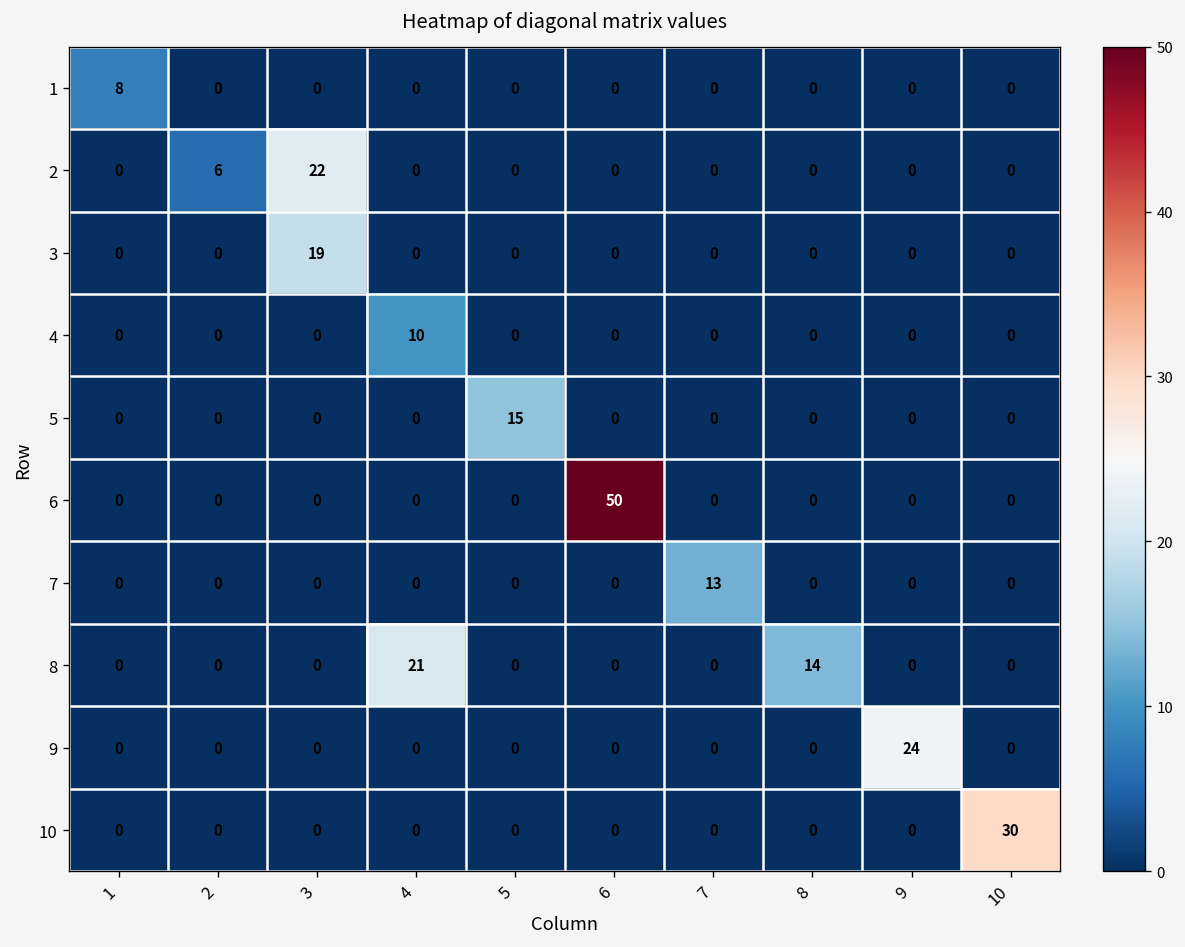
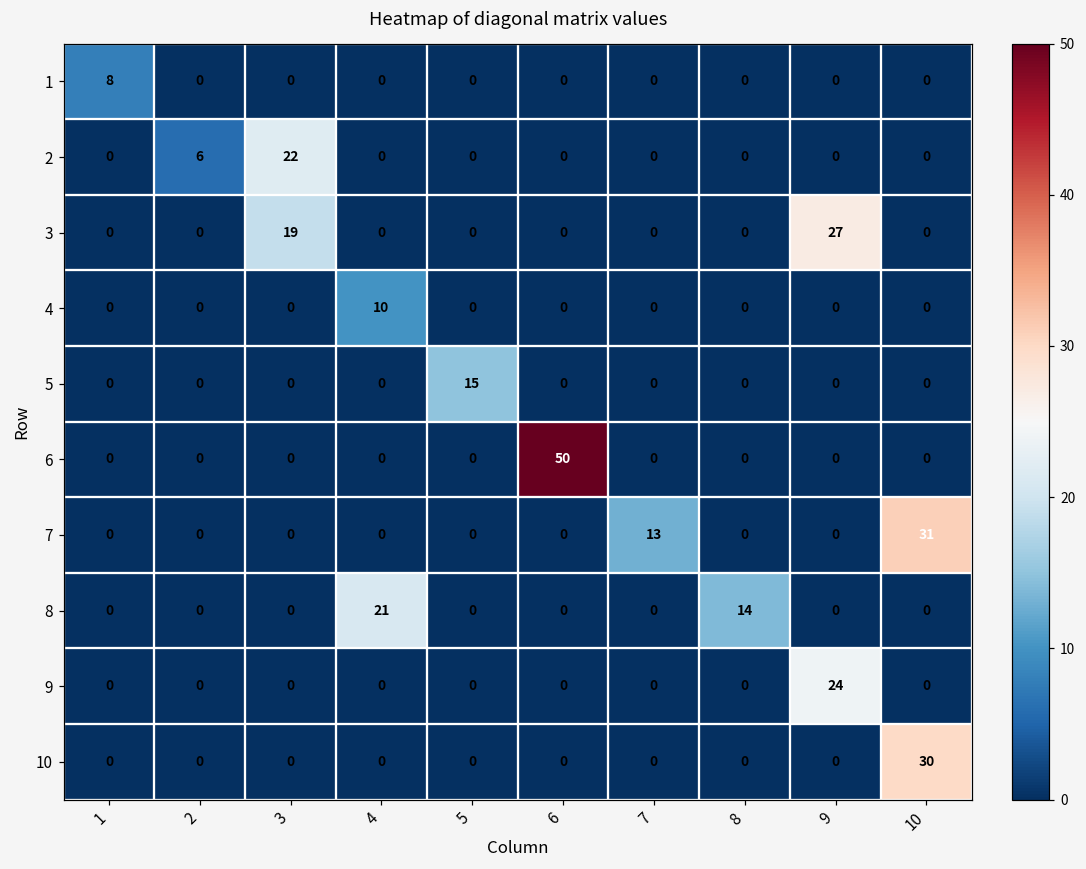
3, 9: 0 -> 27
7, 10: 0 -> 31
